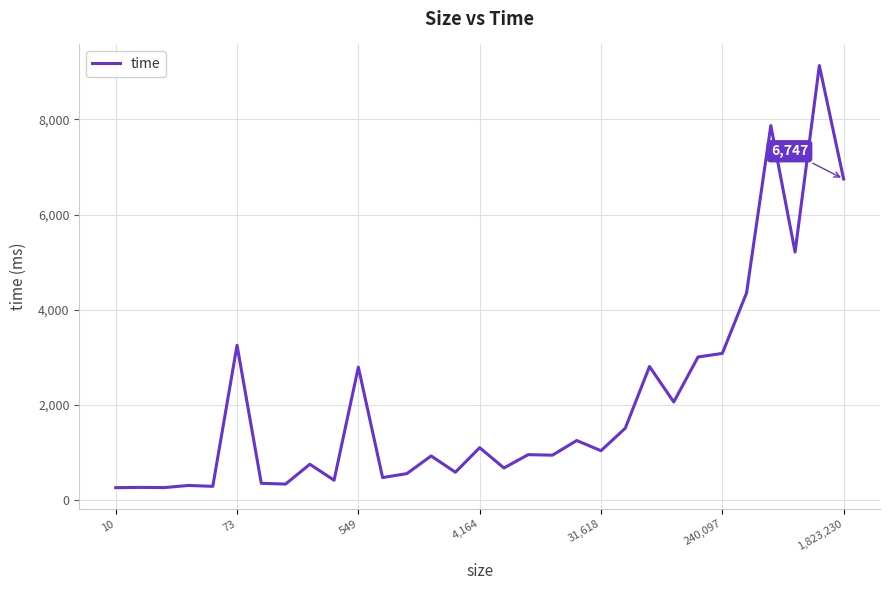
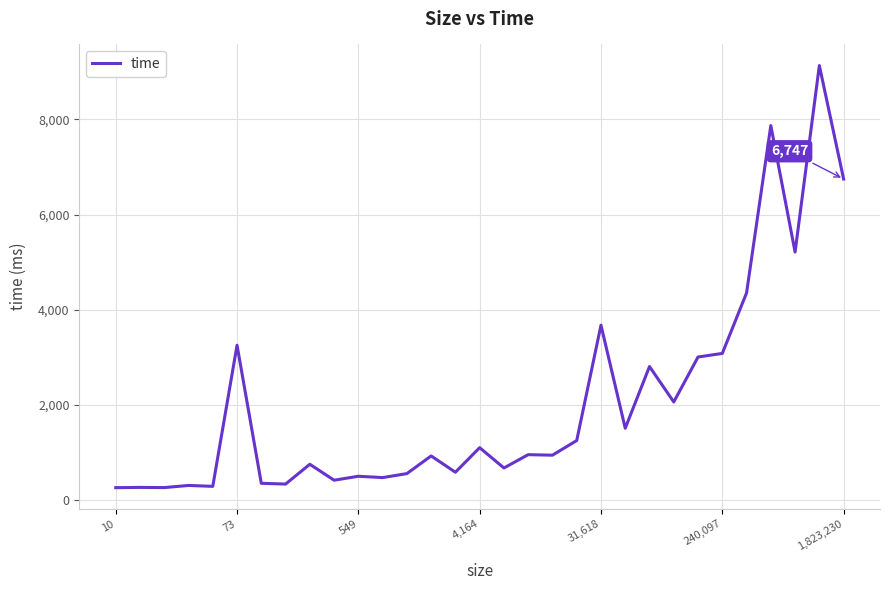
549: 2,800 -> 500
31,618: 1,000 -> 3,700
